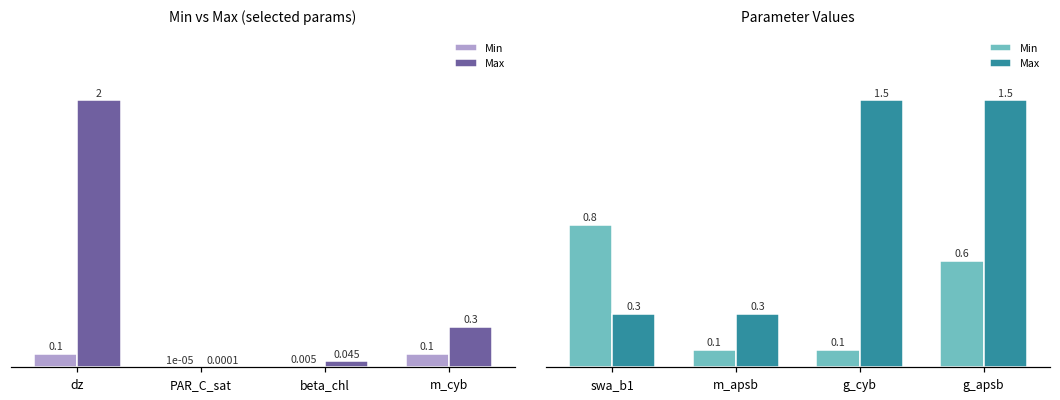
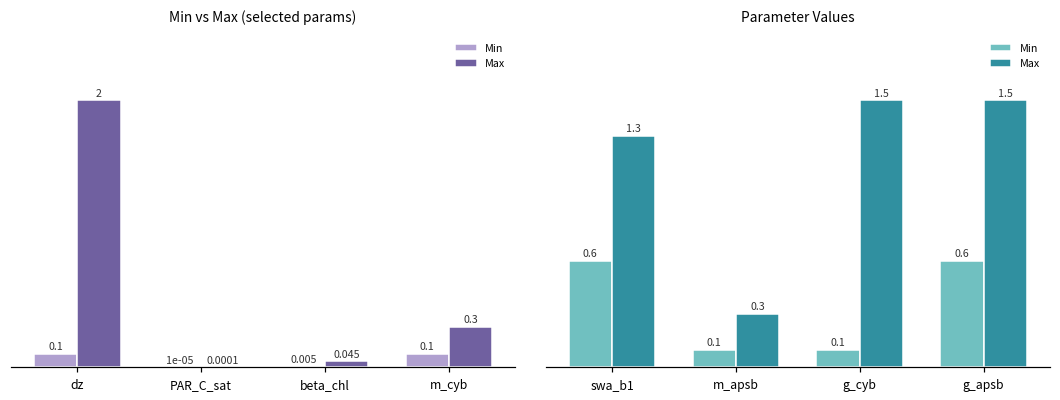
Parameter Values, Min, swa_b1: 0.8 -> 0.6
Parameter Values, Max, swa_b1: 0.3 -> 1.3
